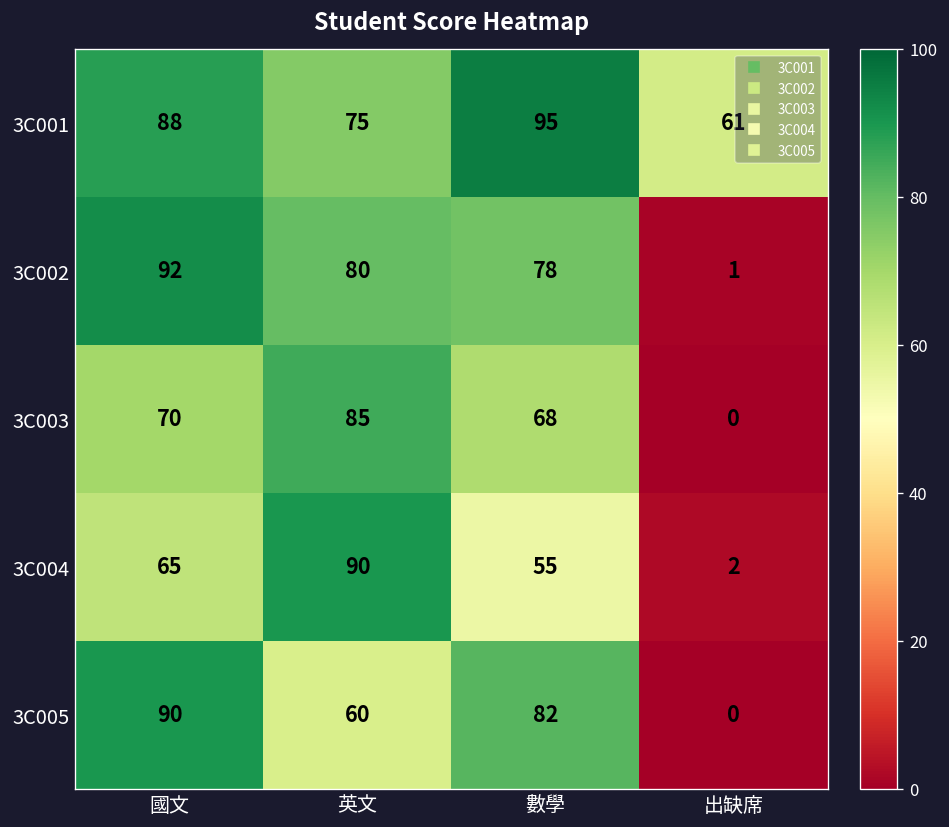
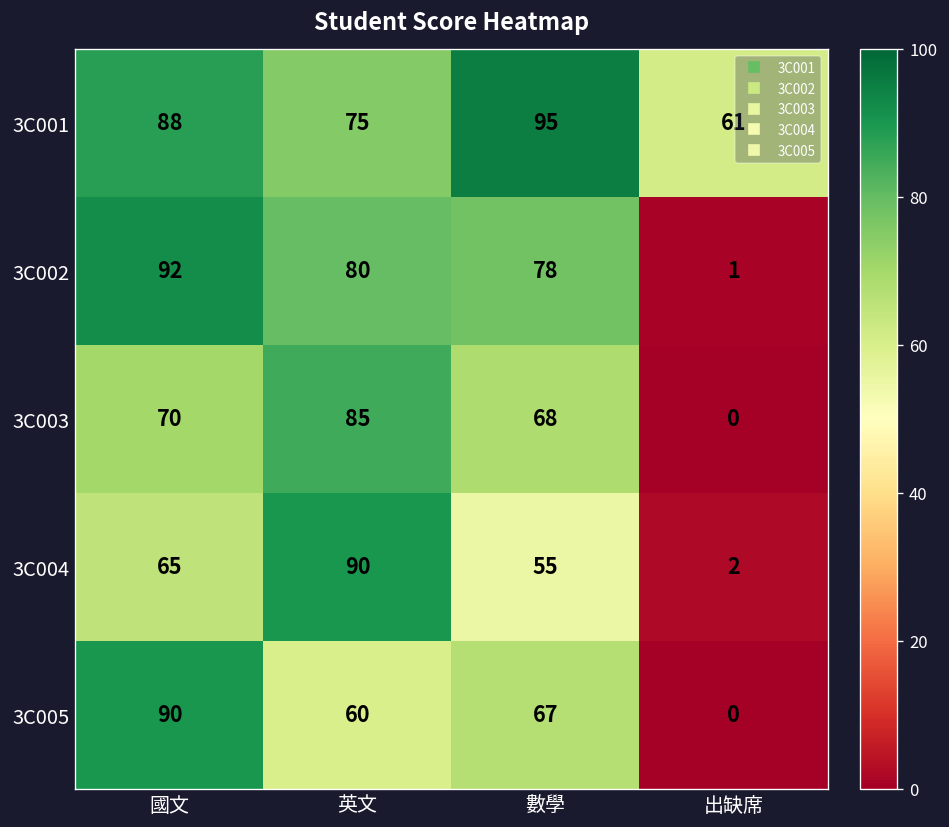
3C005, 數學: 82 -> 67
